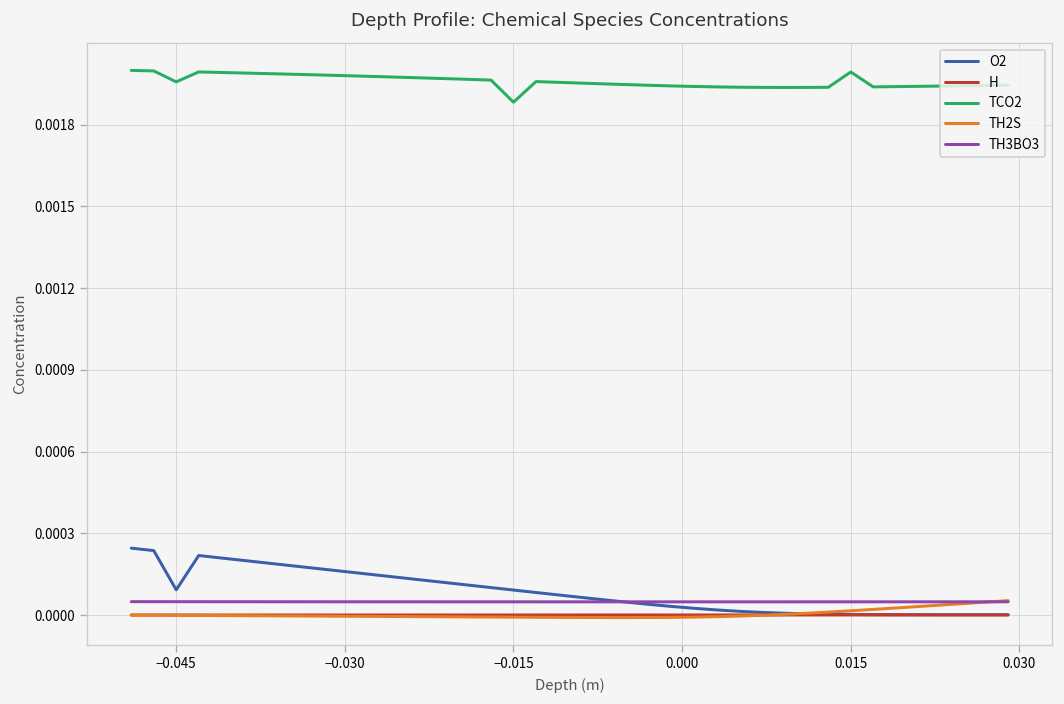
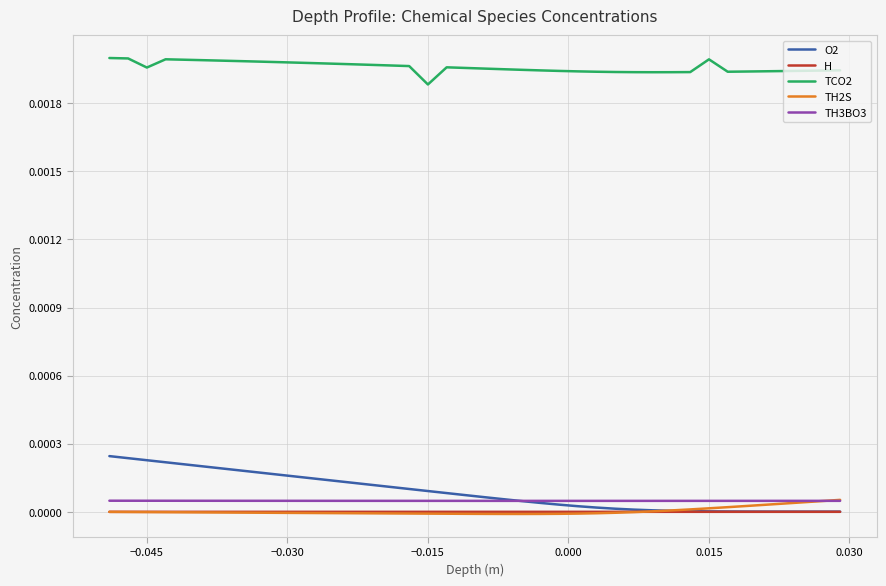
O2, −0.045: 0.00009 -> 0.00023
